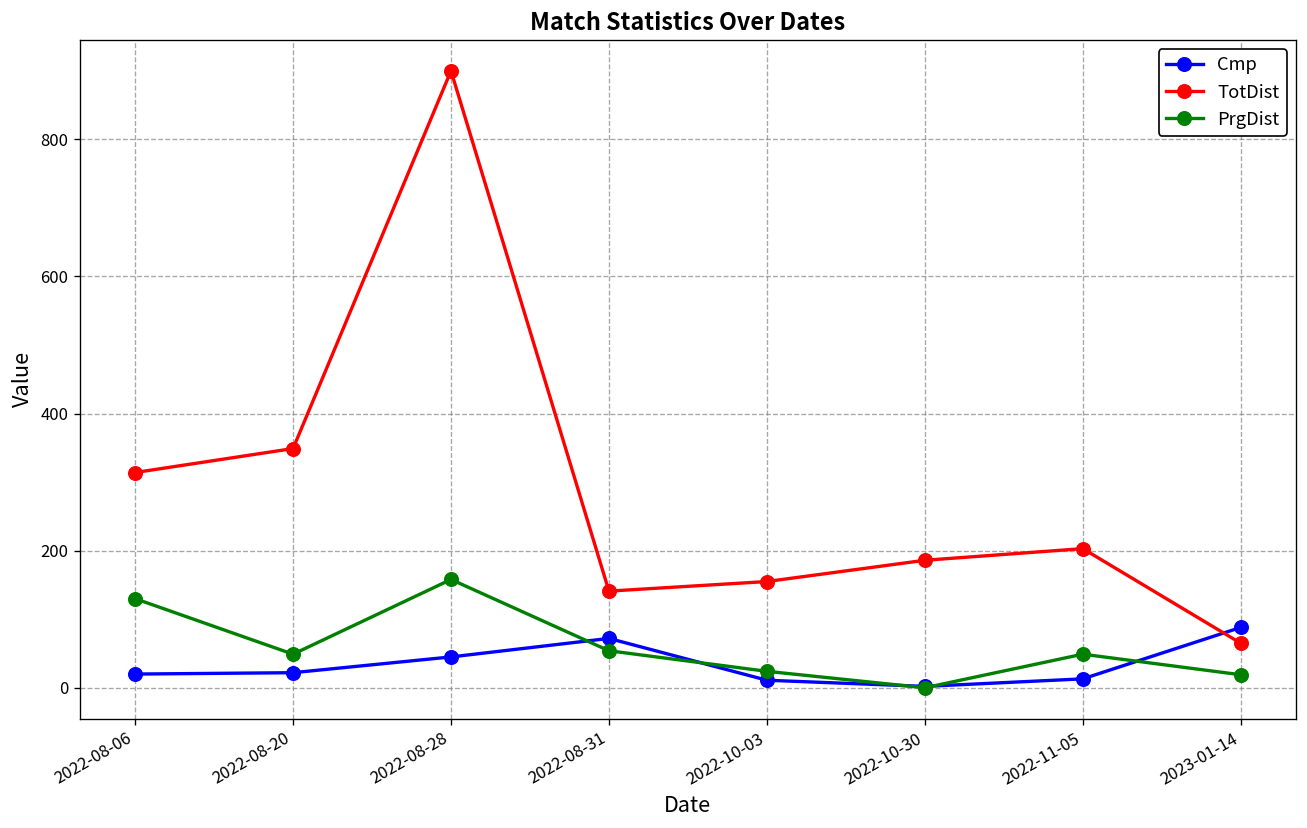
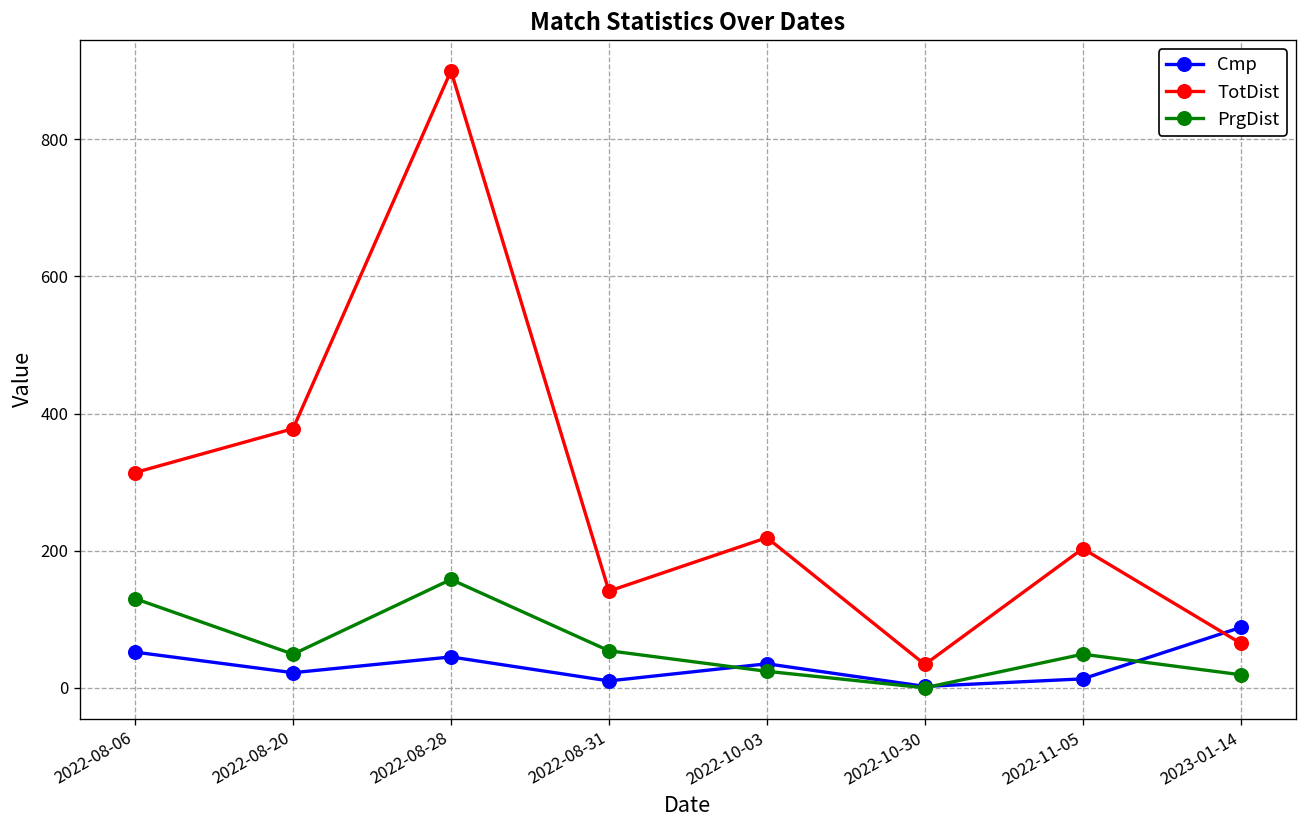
Cmp, 2022-08-06: 20 -> 50
TotDist, 2022-08-20: 350 -> 380
Cmp, 2022-08-31: 70 -> 10
Cmp, 2022-10-03: 10 -> 40
TotDist, 2022-10-03: 160 -> 220
TotDist, 2022-10-30: 190 -> 30
